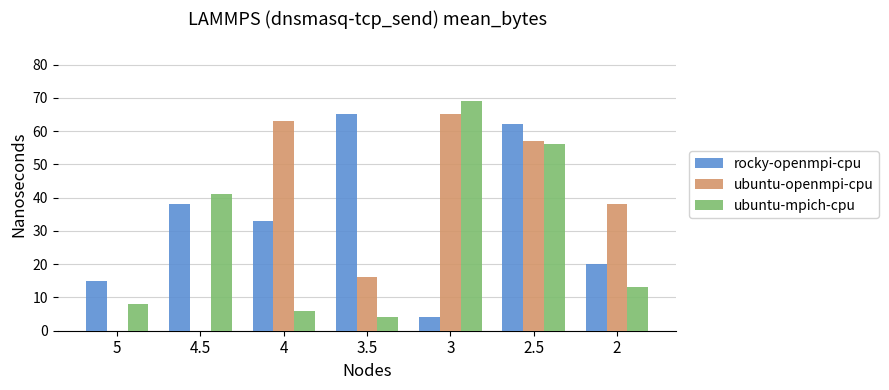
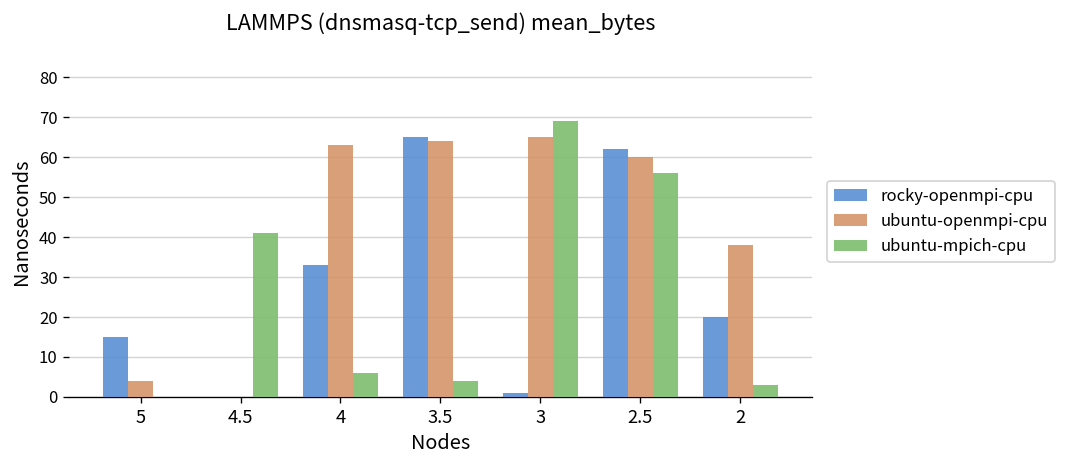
ubuntu-openmpi-cpu, 5: 0 -> 4
ubuntu-mpich-cpu, 5: 8 -> 0
rocky-openmpi-cpu, 4.5: 38 -> 0
ubuntu-openmpi-cpu, 3.5: 16 -> 64
rocky-openmpi-cpu, 3: 4 -> 1
ubuntu-openmpi-cpu, 2.5: 57 -> 60
ubuntu-mpich-cpu, 2: 13 -> 3
